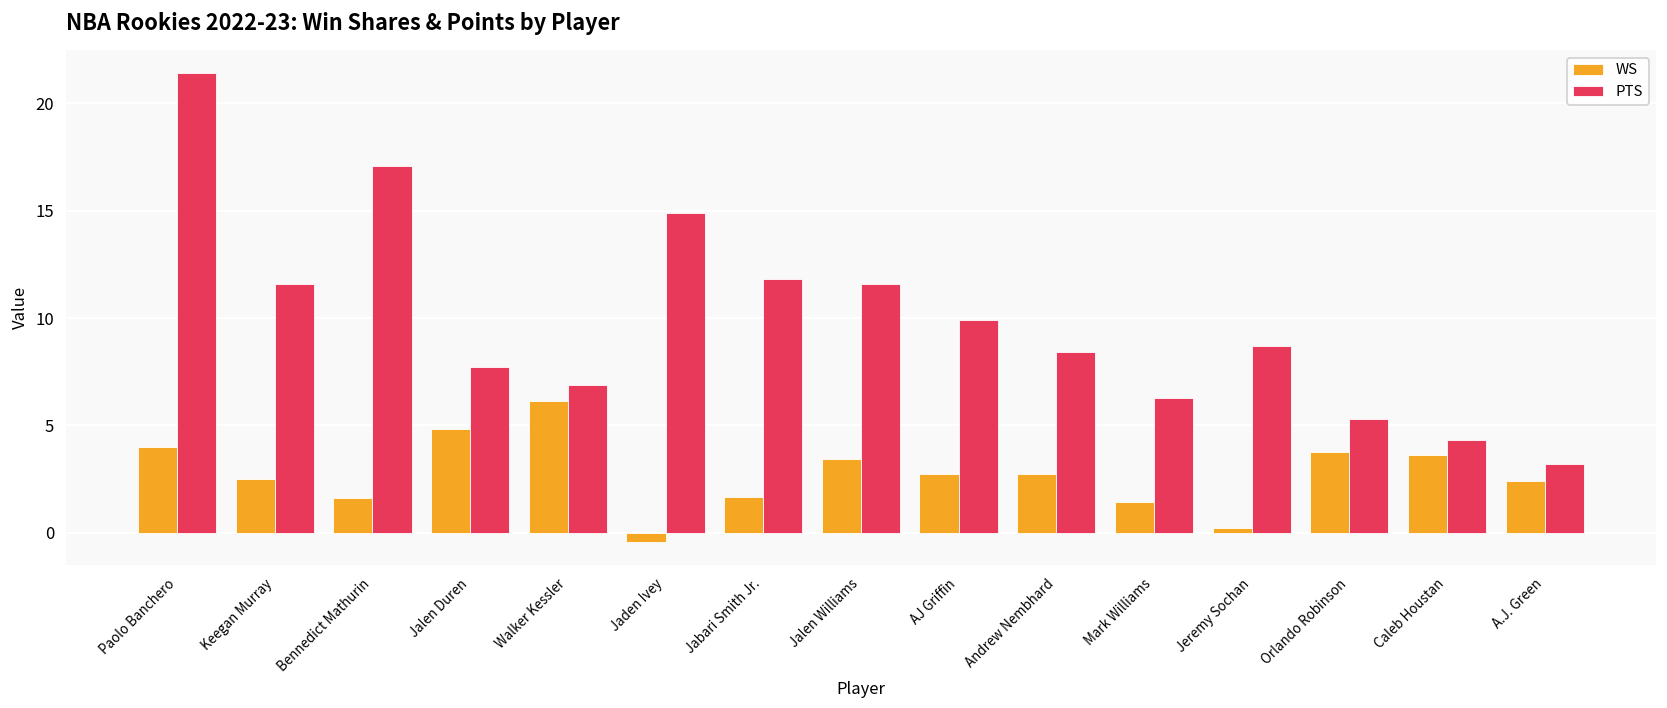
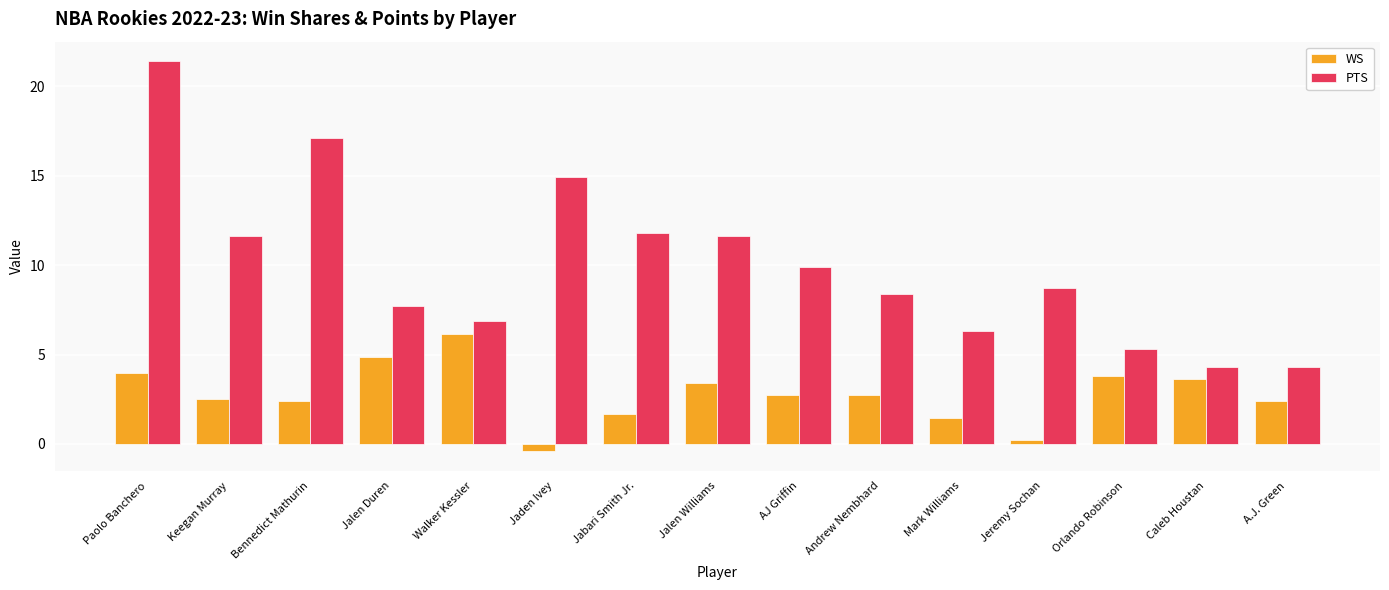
WS, Bennedict Mathurin: 1.6 -> 2.4
PTS, A.J. Green: 3.2 -> 4.3
